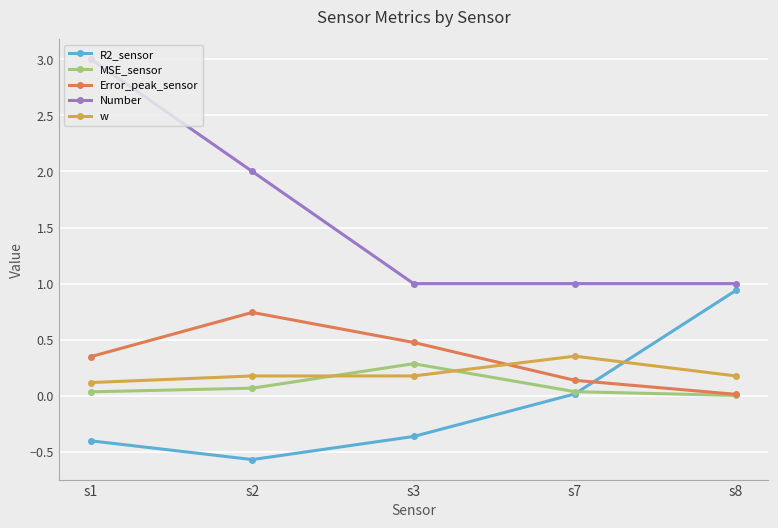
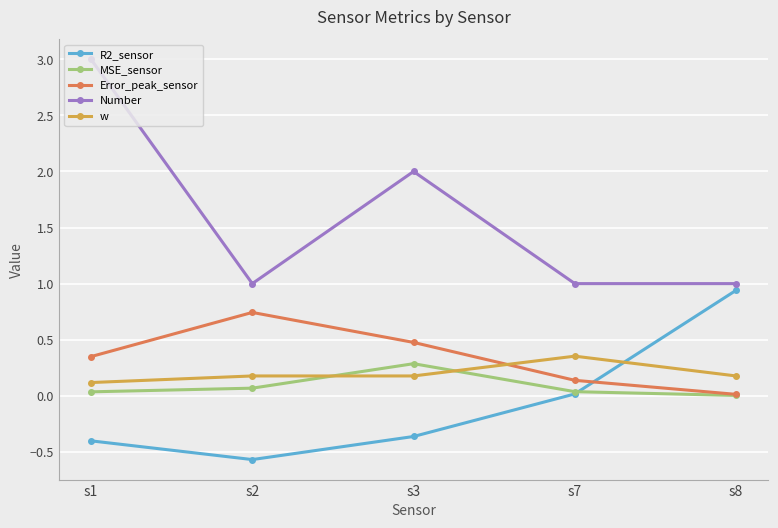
Number, s2: 2 -> 1
Number, s3: 1 -> 2
